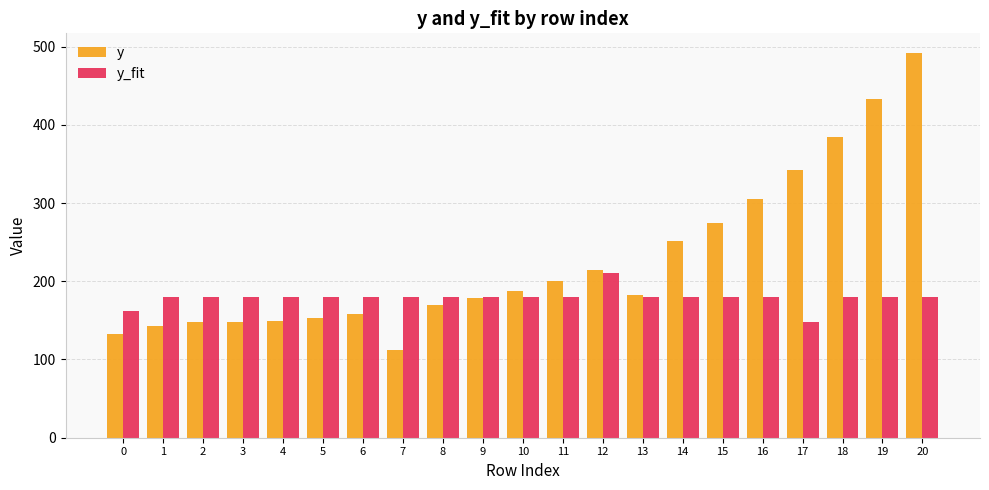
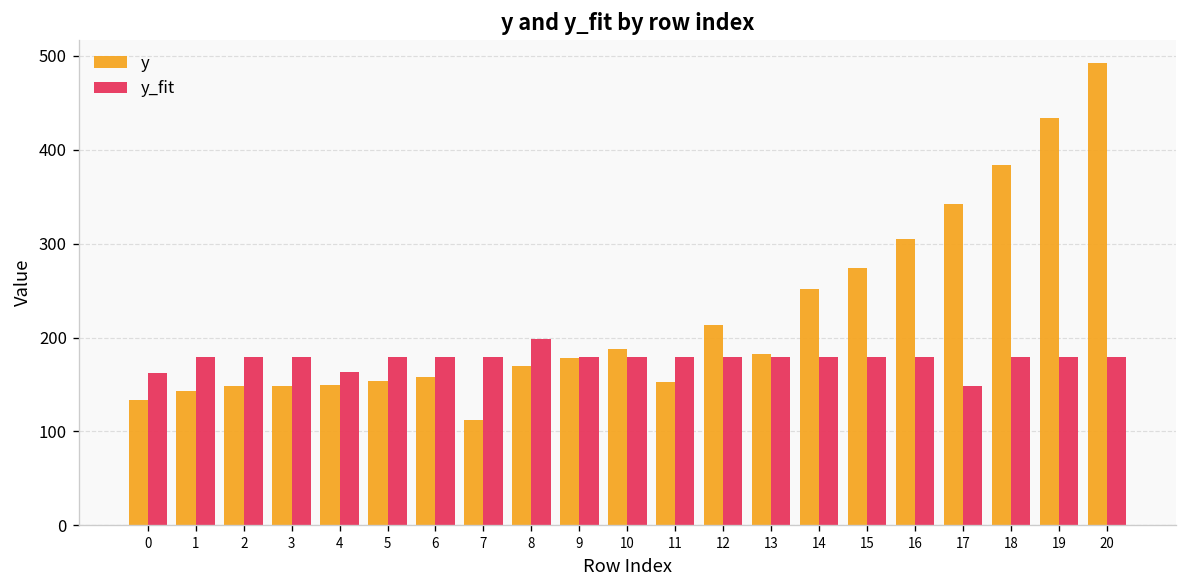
y_fit, 4: 180 -> 160
y_fit, 8: 180 -> 200
y, 11: 200 -> 150
y_fit, 12: 210 -> 180
